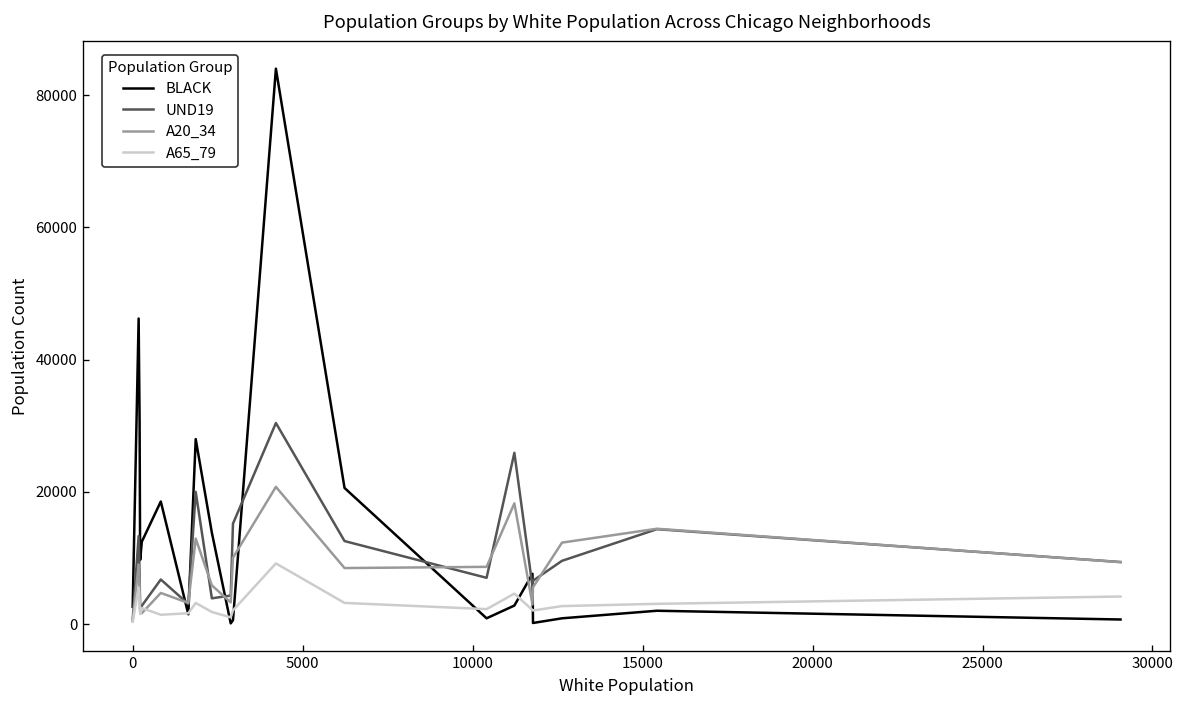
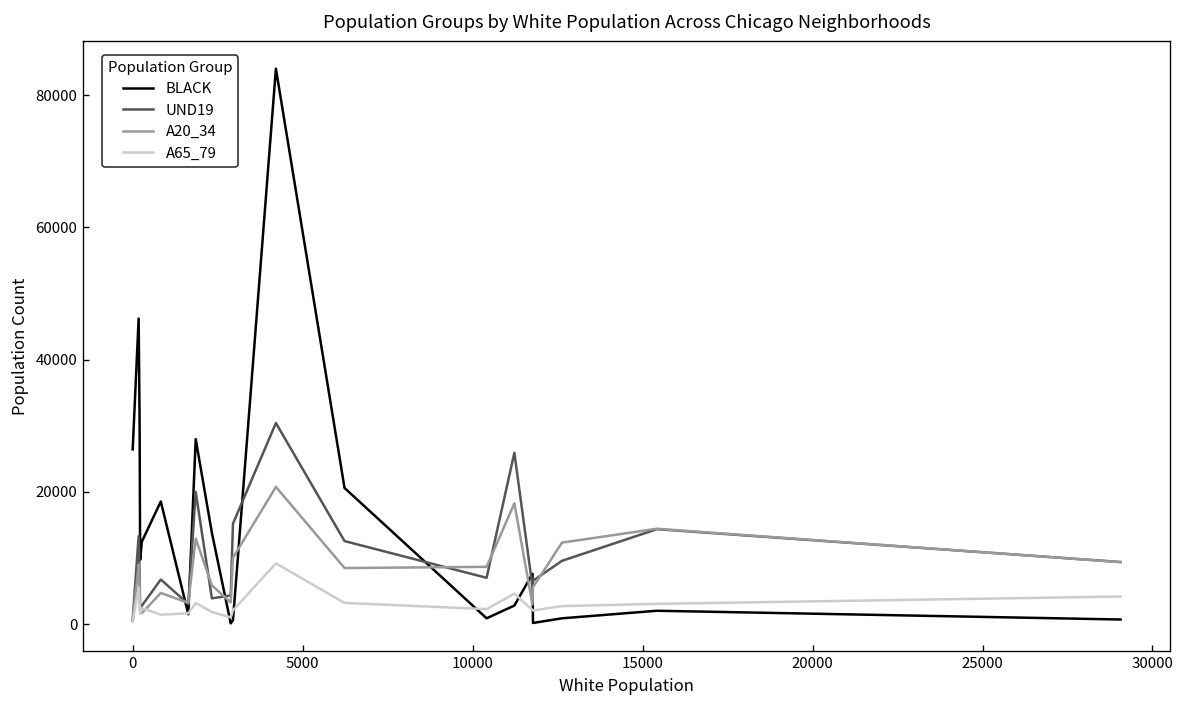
BLACK, 0: 3000 -> 26000
